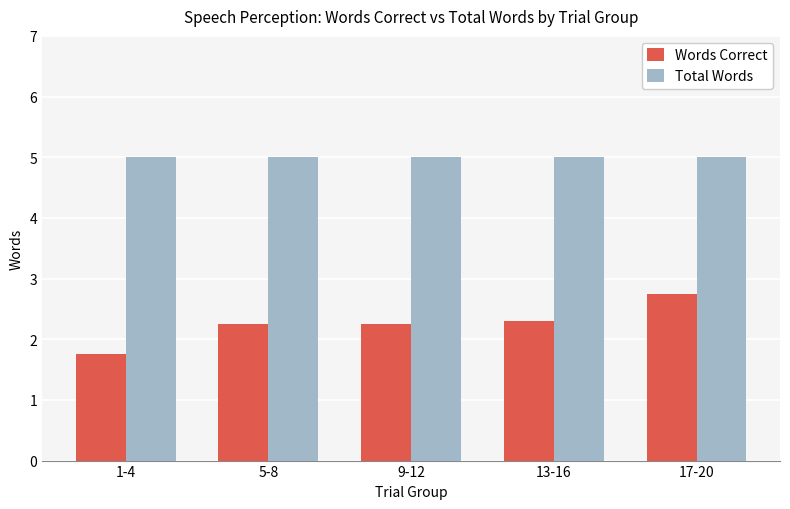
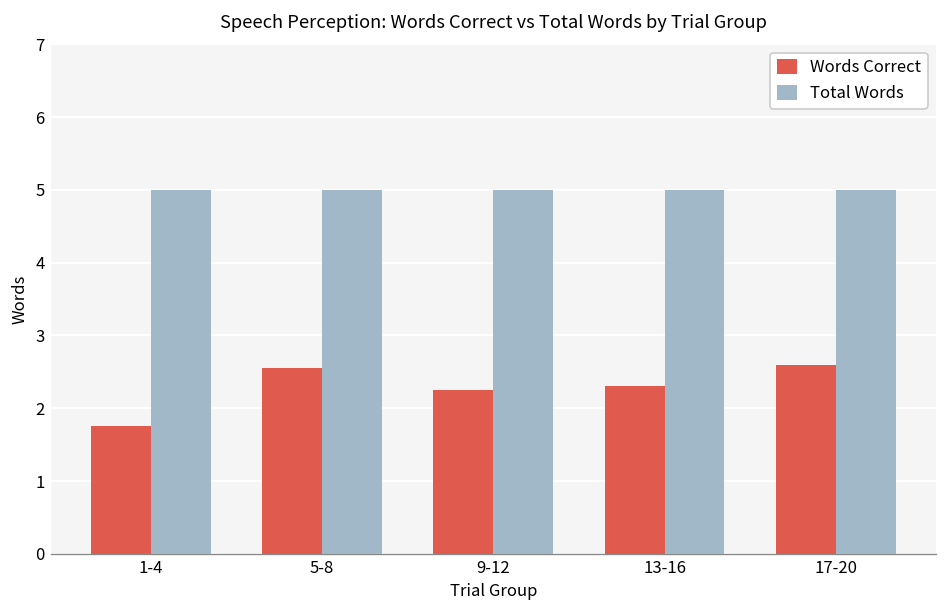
Words Correct, 5-8: 2.3 -> 2.6
Words Correct, 17-20: 2.8 -> 2.6
